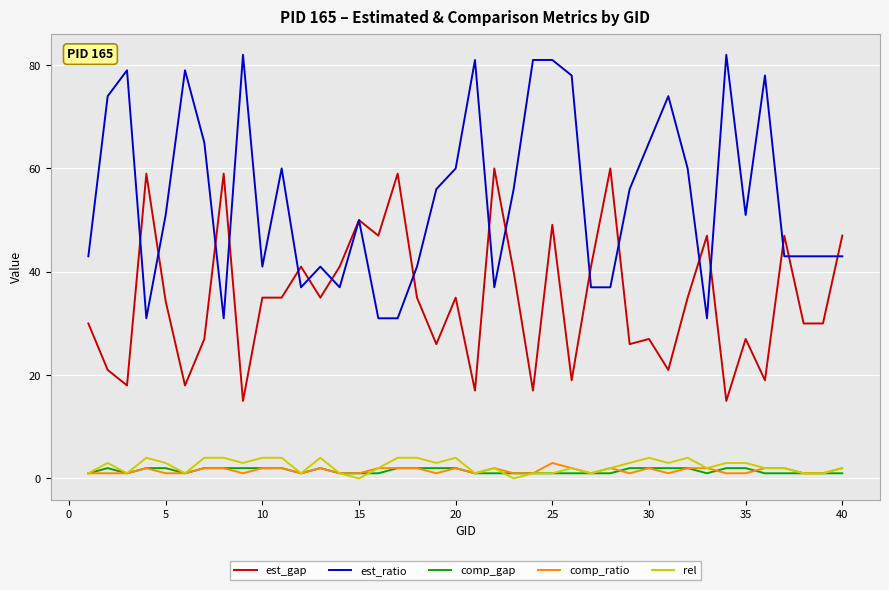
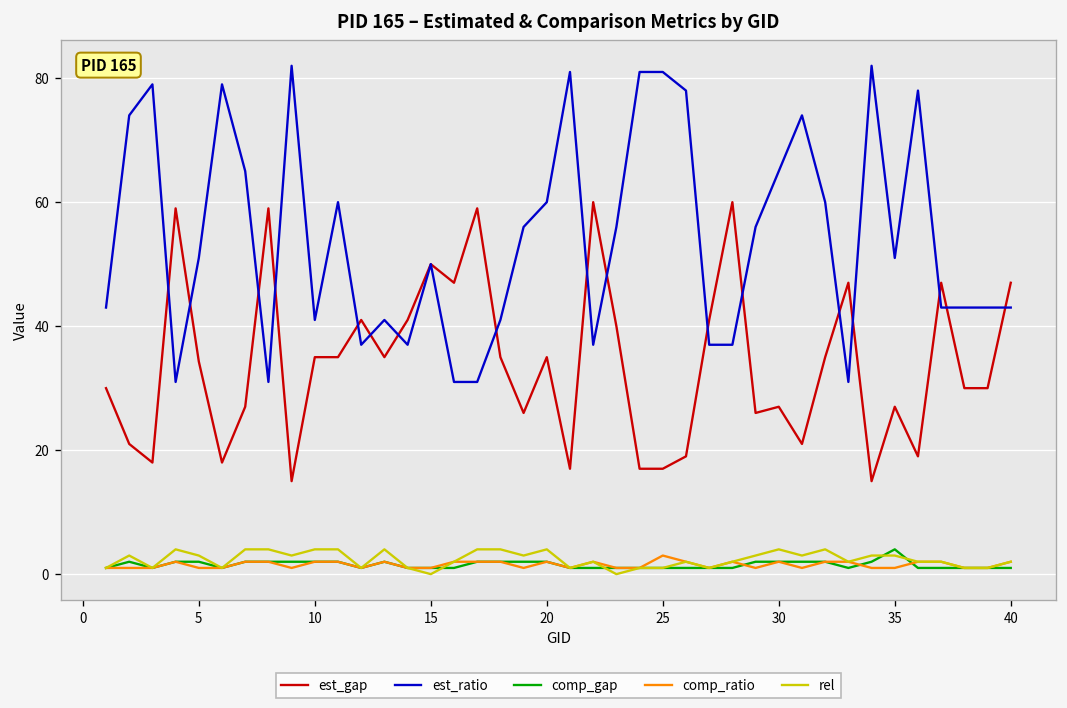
est_gap, 25: 49 -> 17
comp_gap, 35: 2 -> 4
